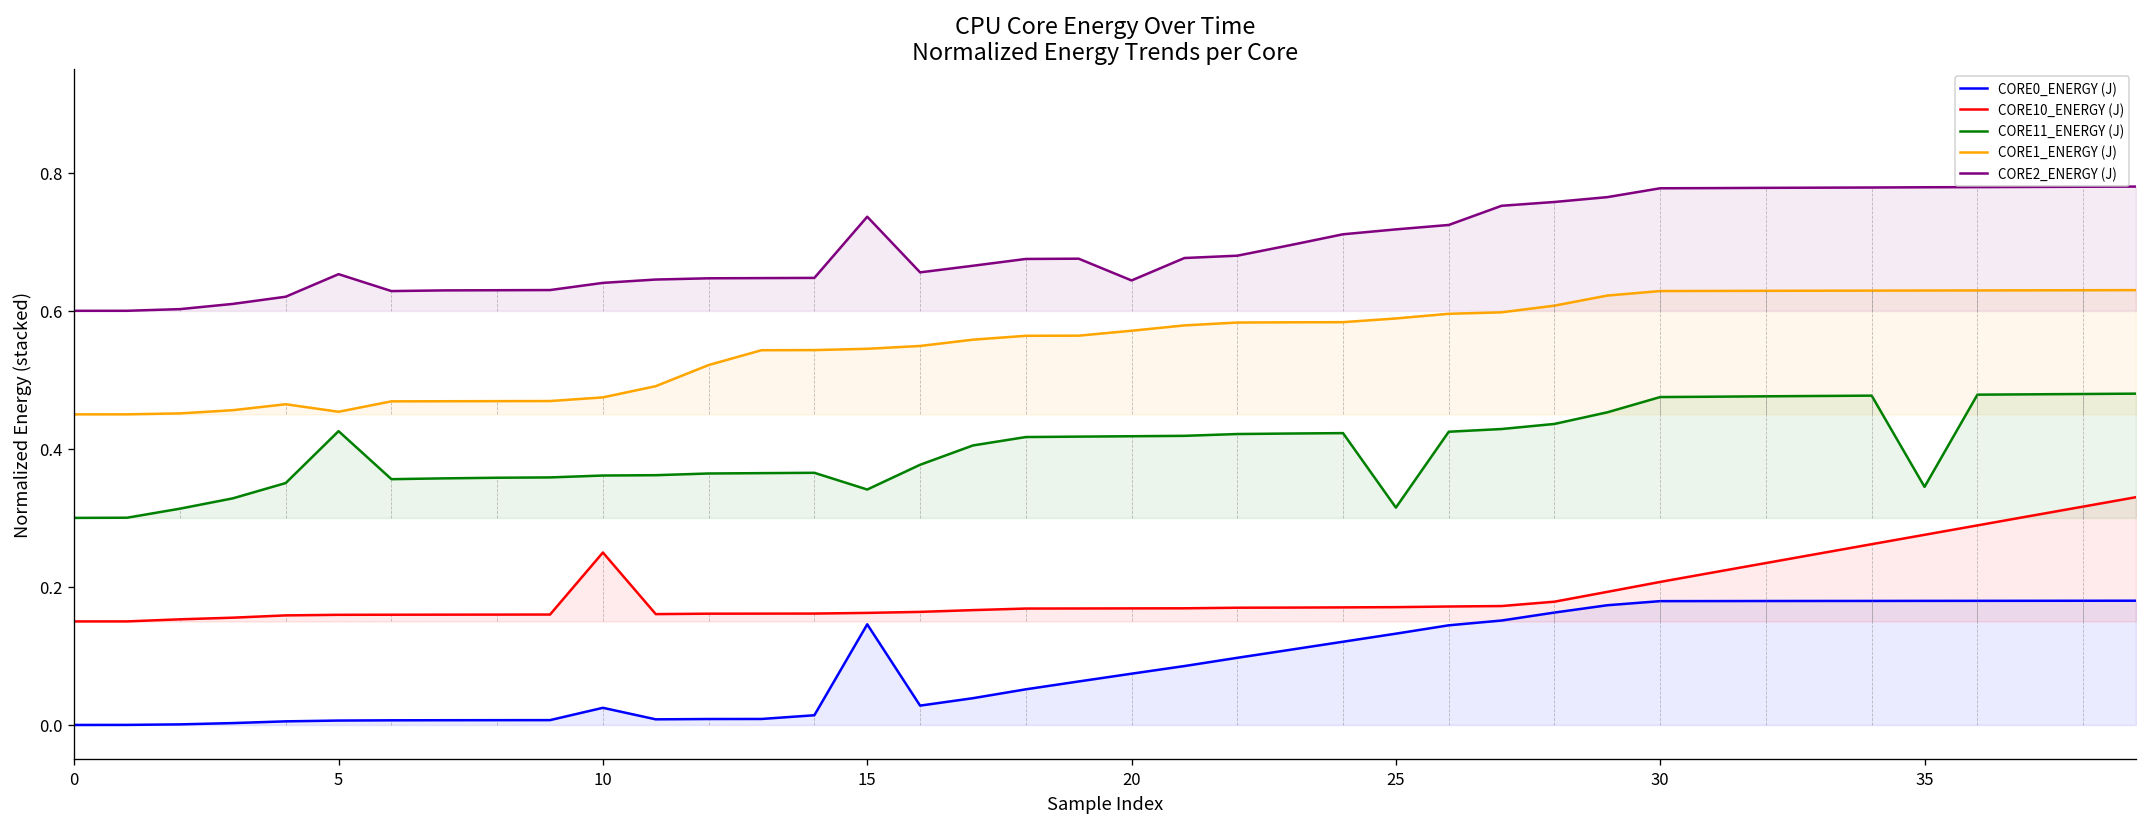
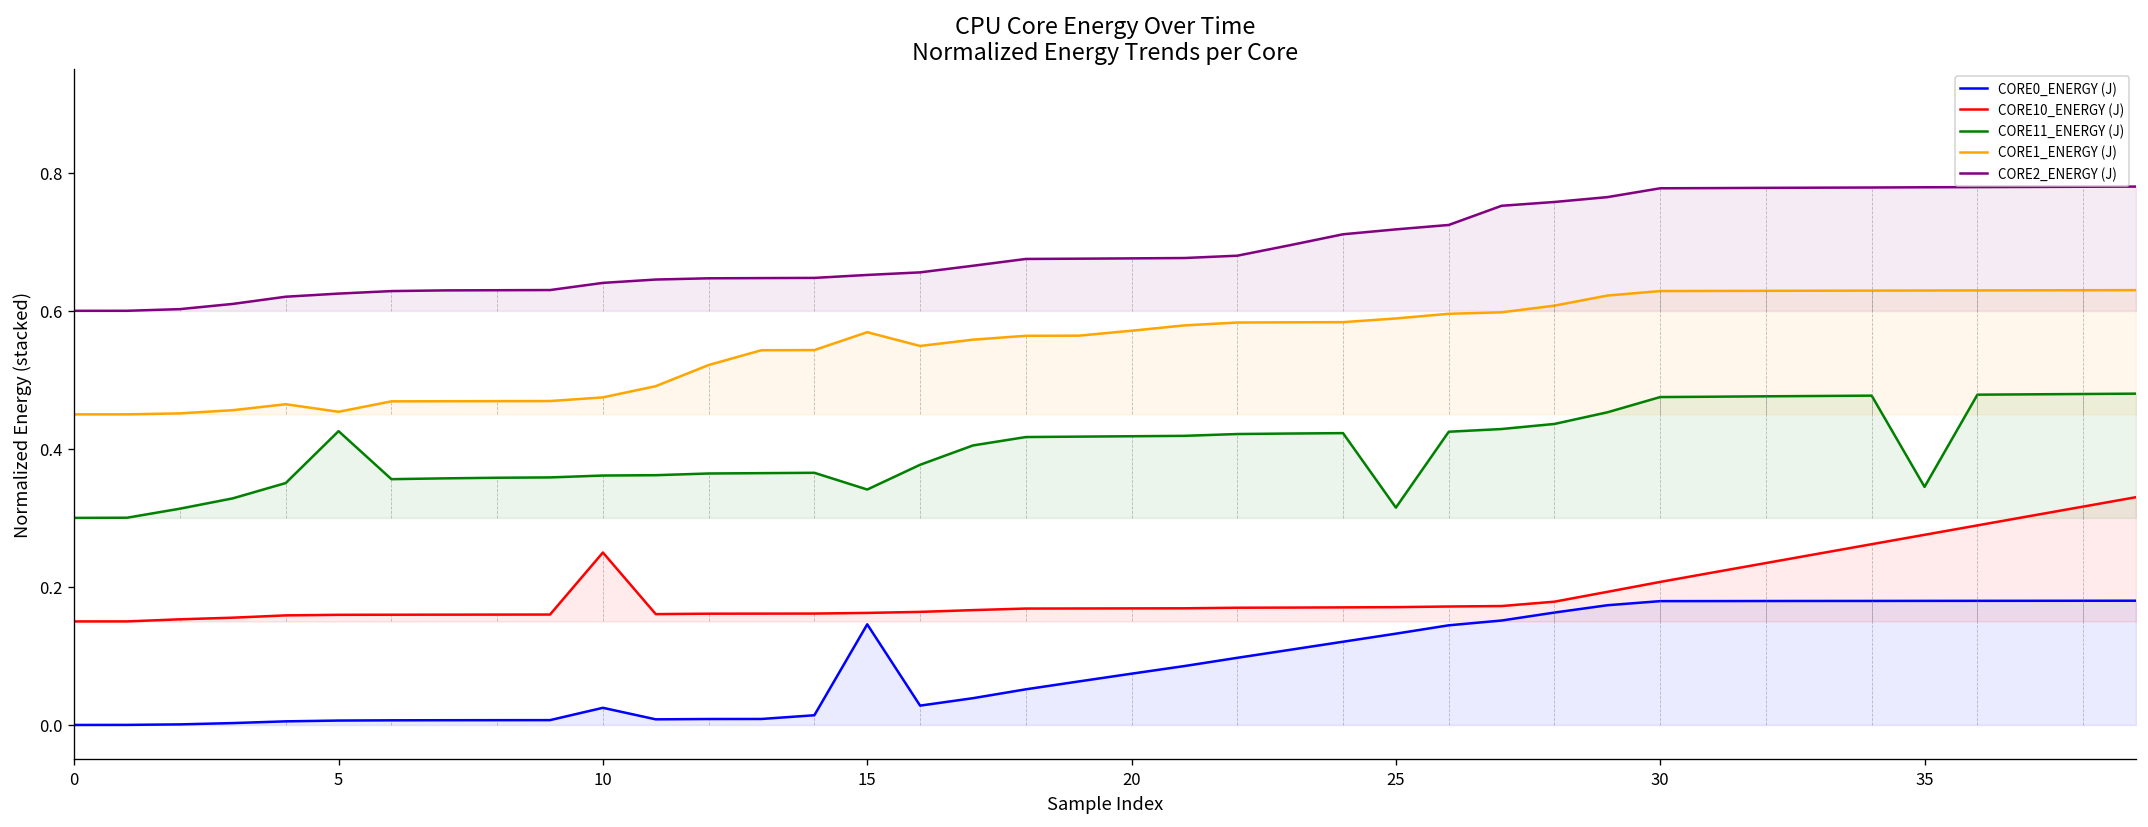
CORE2_ENERGY (J), 5: 0.65 -> 0.62
CORE1_ENERGY (J), 15: 0.54 -> 0.57
CORE2_ENERGY (J), 15: 0.74 -> 0.65
CORE2_ENERGY (J), 20: 0.64 -> 0.68
